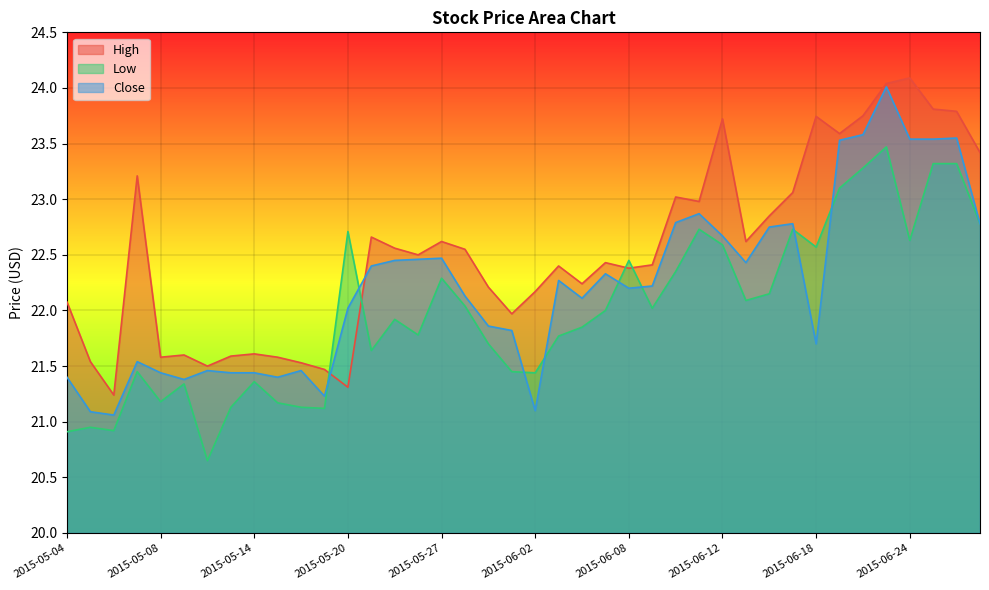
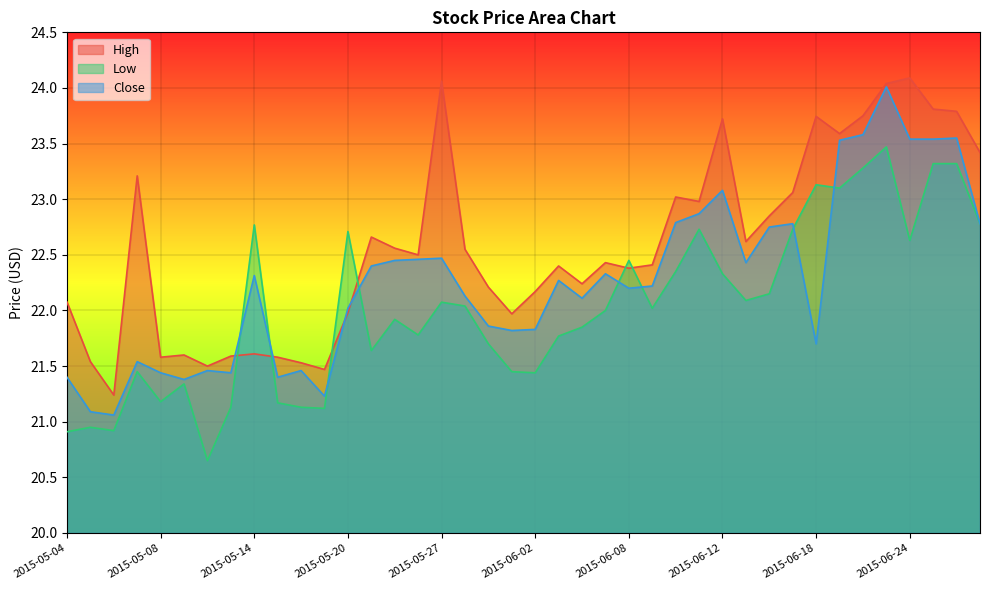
Low, 2015-05-14: 21.36 -> 22.77
Close, 2015-05-14: 21.44 -> 22.31
High, 2015-05-20: 21.31 -> 21.98
High, 2015-05-27: 22.62 -> 24.06
Low, 2015-05-27: 22.29 -> 22.07
Close, 2015-06-02: 21.10 -> 21.83
Low, 2015-06-12: 22.59 -> 22.33
Close, 2015-06-12: 22.67 -> 23.08
Low, 2015-06-18: 22.57 -> 23.13
